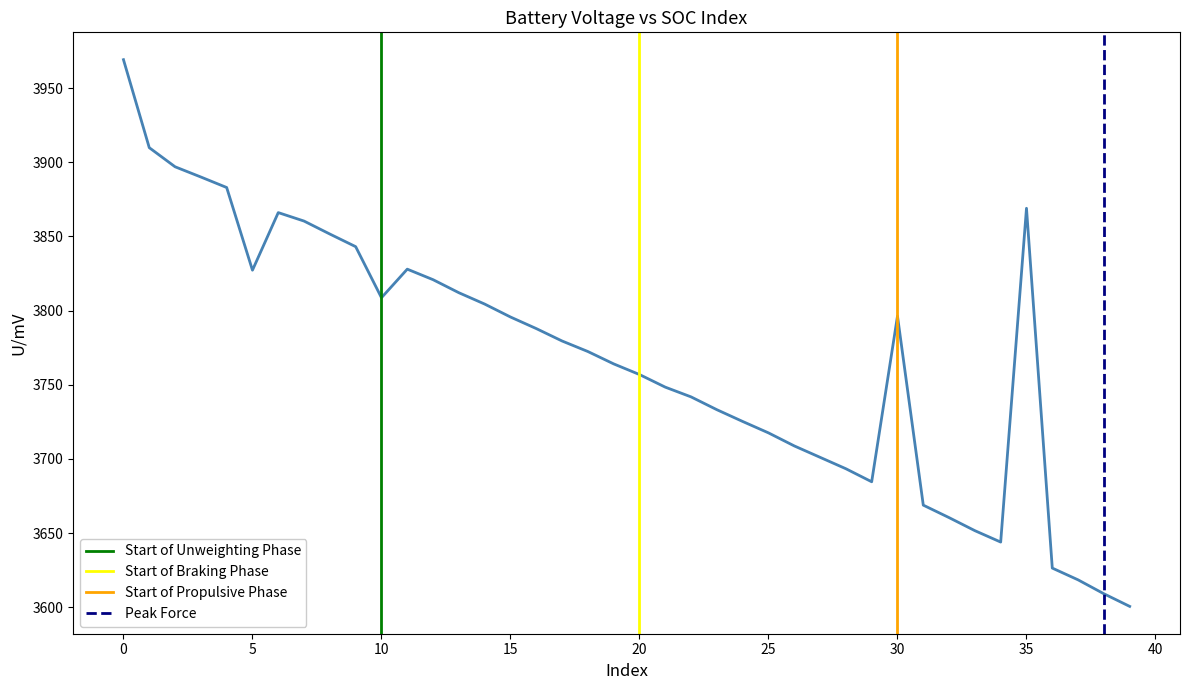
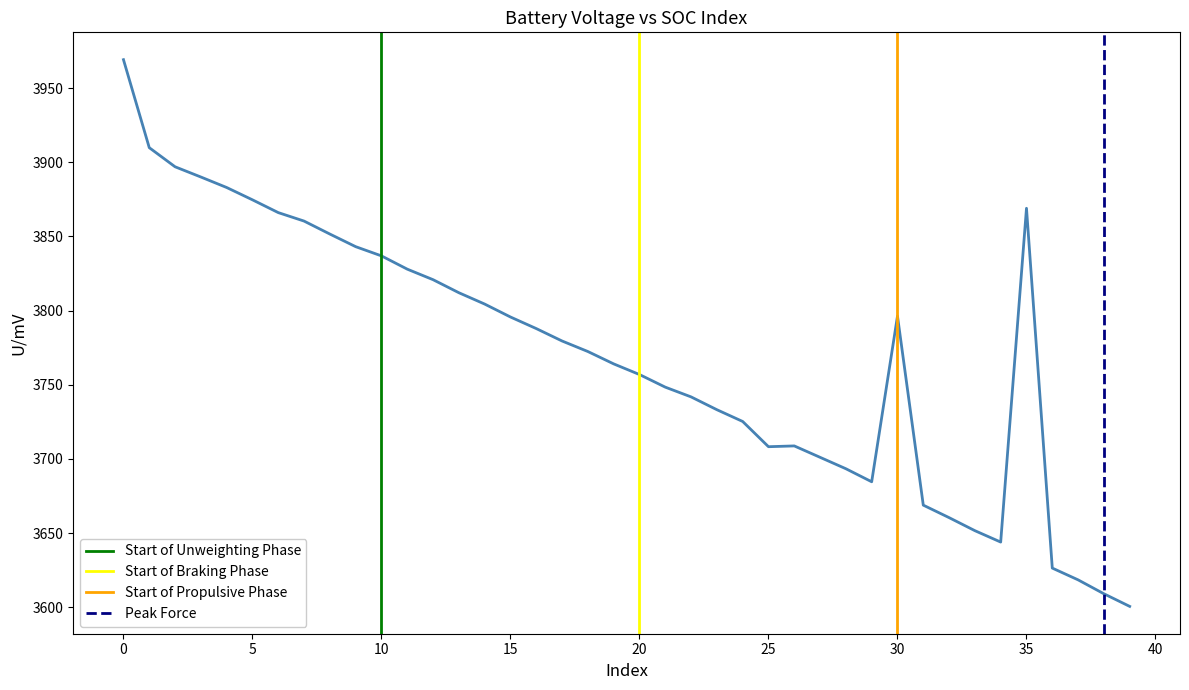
5: 3827 -> 3875
10: 3809 -> 3837
25: 3718 -> 3708
